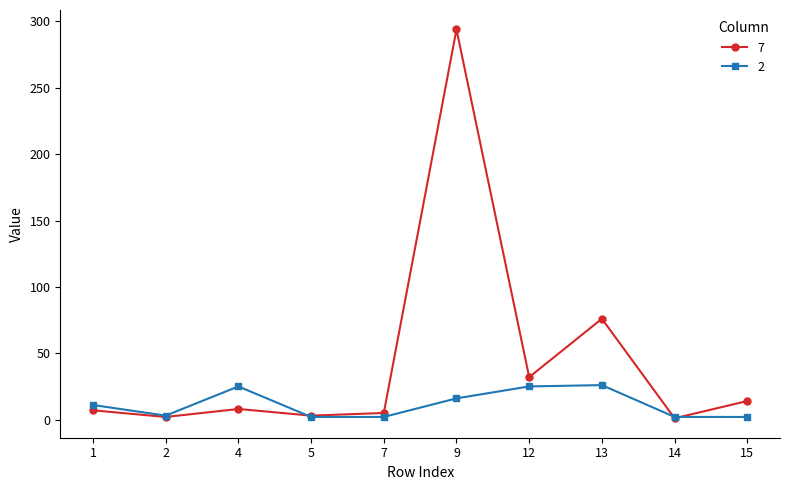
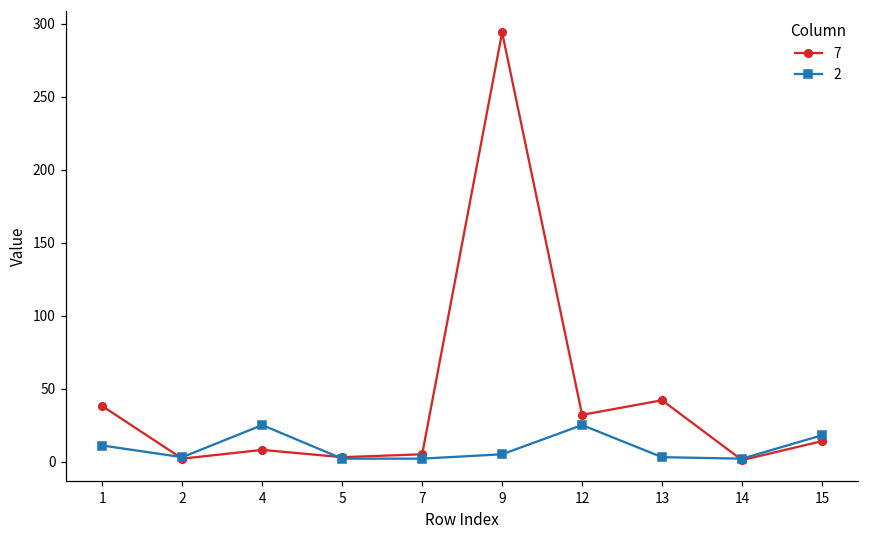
7, 1: 7 -> 38
2, 9: 16 -> 5
7, 13: 76 -> 42
2, 13: 26 -> 3
2, 15: 2 -> 18
